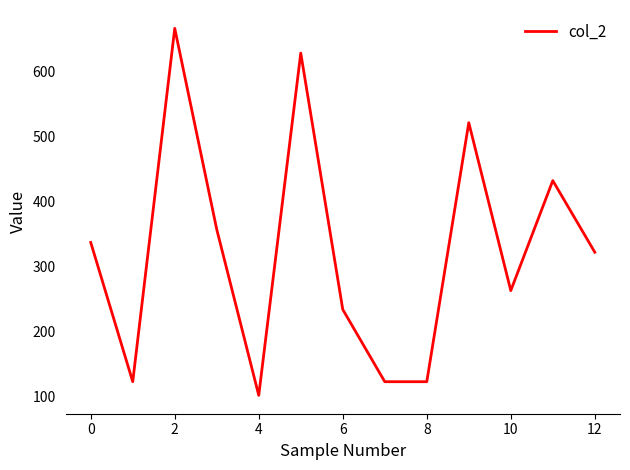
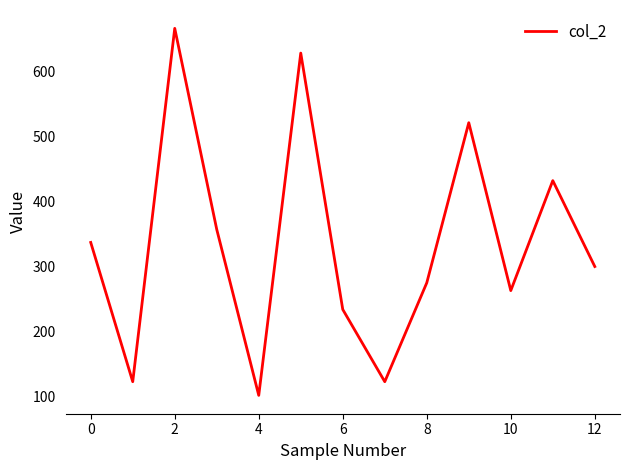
8: 120 -> 280
12: 320 -> 300
